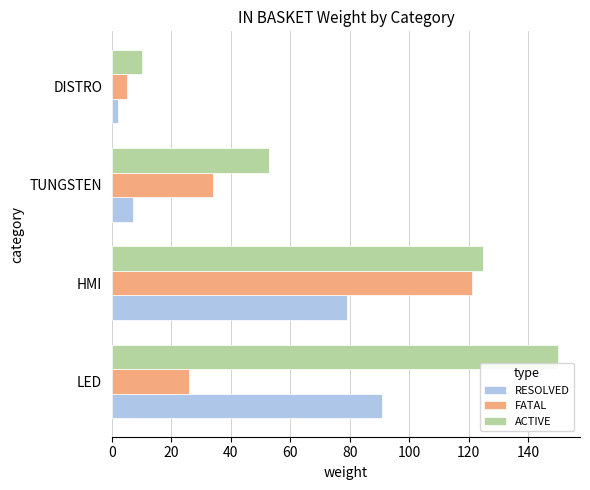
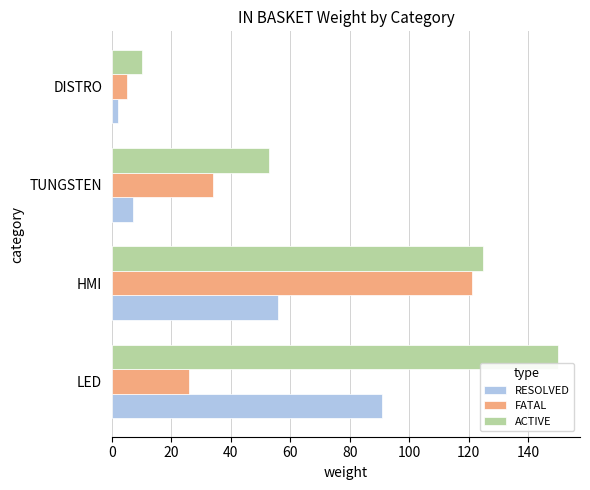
RESOLVED, HMI: 79 -> 56
